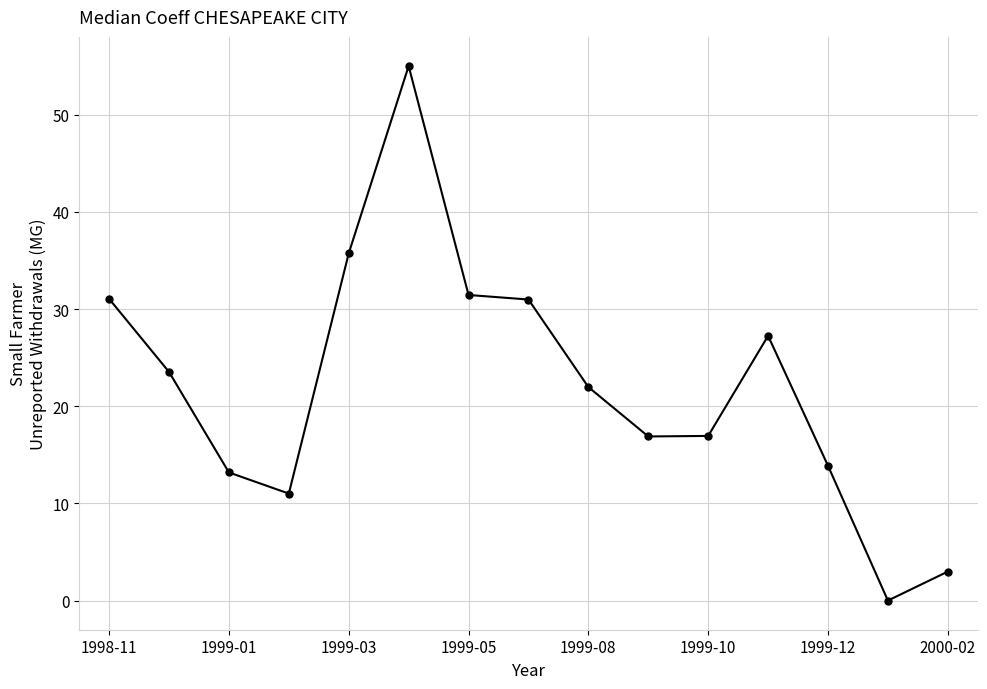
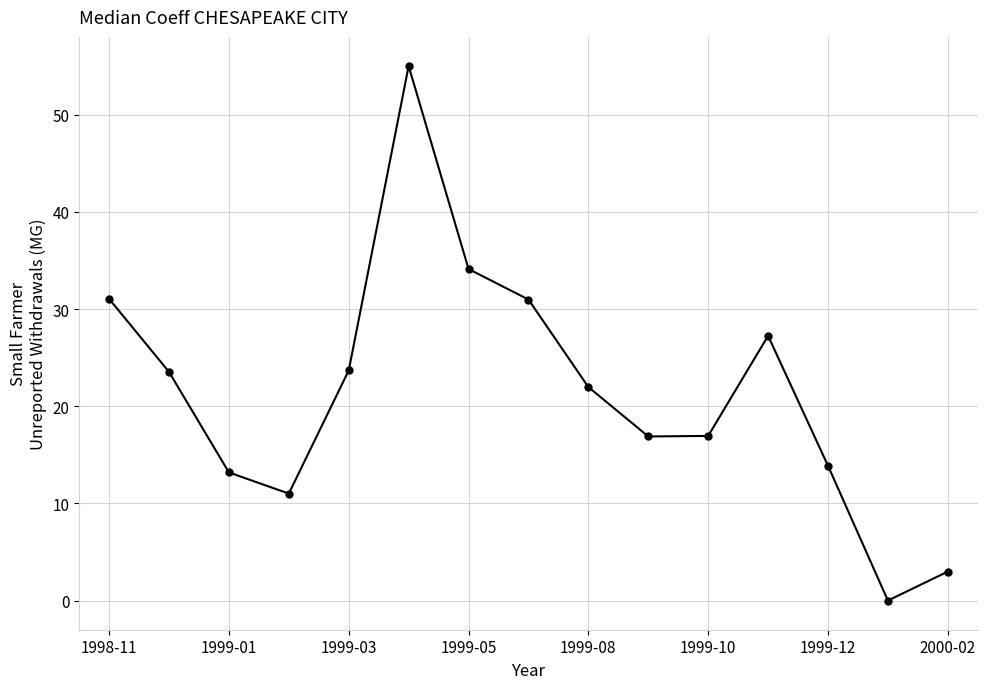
1999-03: 36 -> 24
1999-05: 31 -> 34
